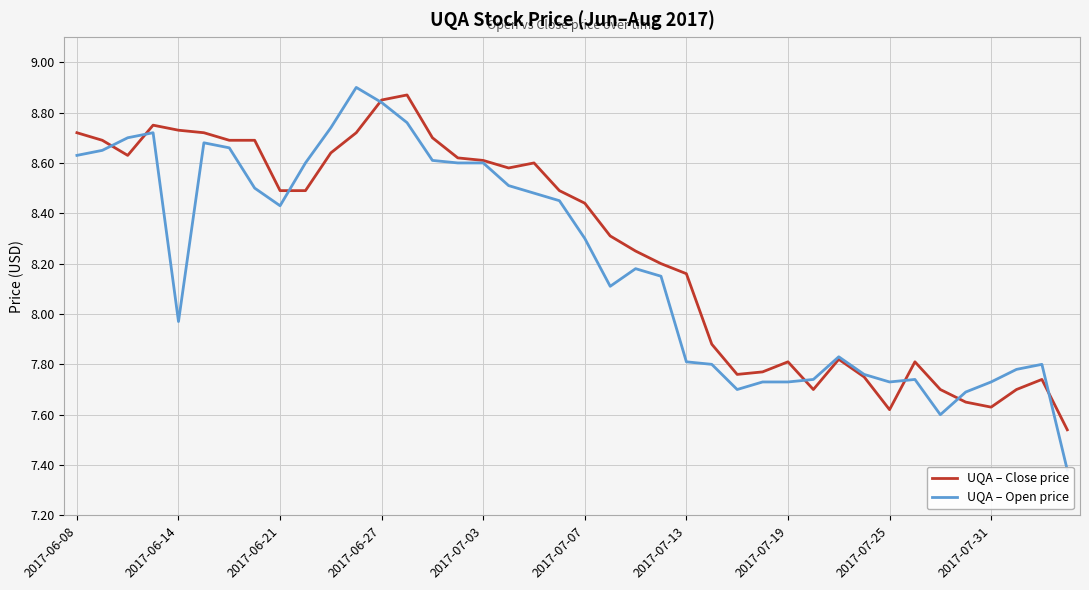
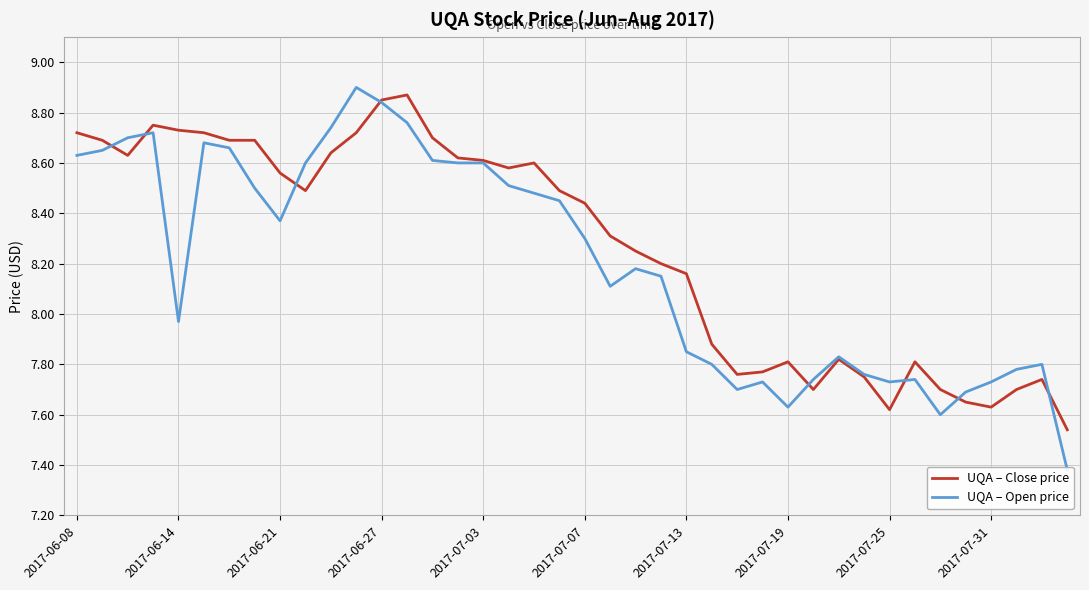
UQA – Close price, 2017-06-21: 8.49 -> 8.56
UQA – Open price, 2017-06-21: 8.43 -> 8.37
UQA – Open price, 2017-07-13: 7.81 -> 7.85
UQA – Open price, 2017-07-19: 7.73 -> 7.63
